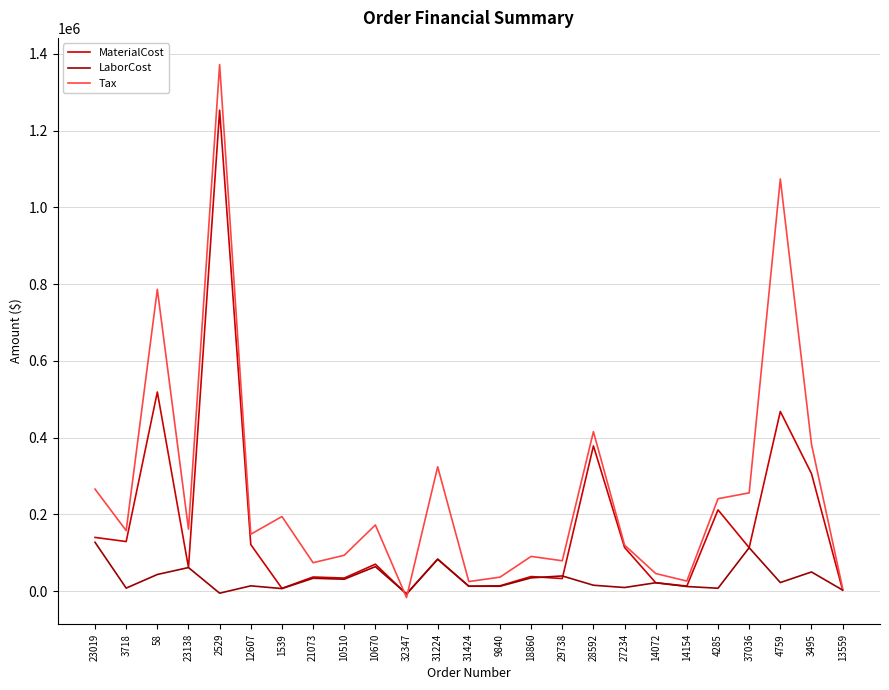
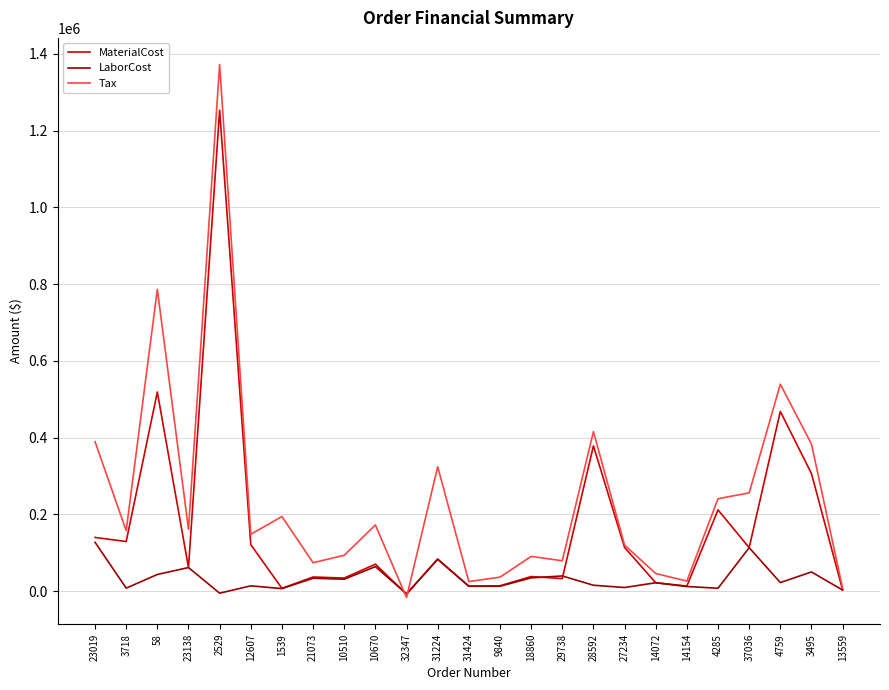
Tax, 23019: 270000 -> 390000
Tax, 4759: 1070000 -> 540000
